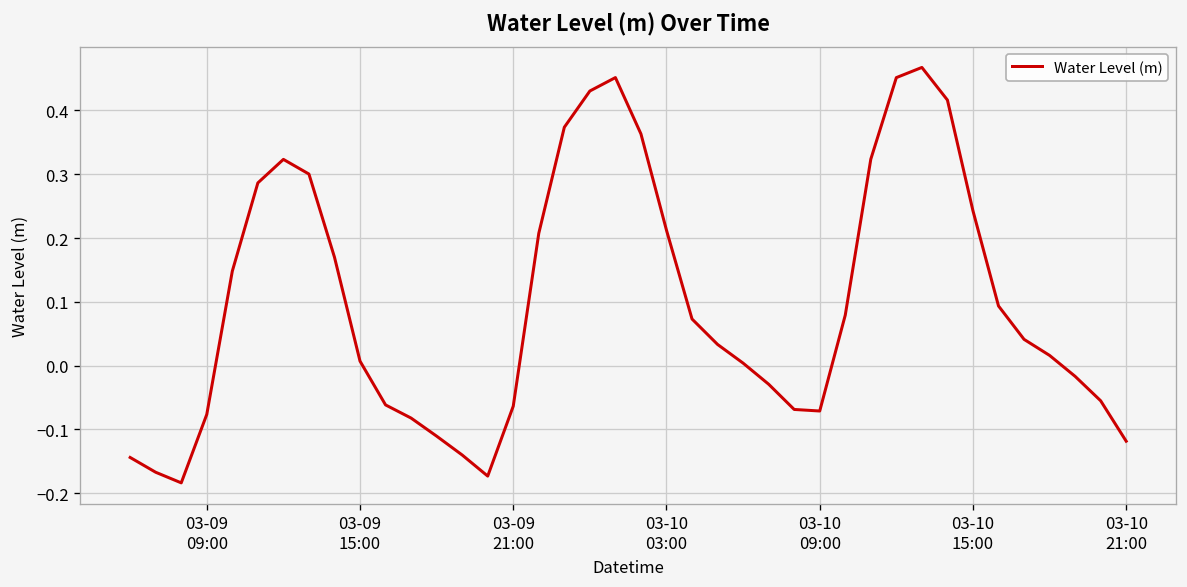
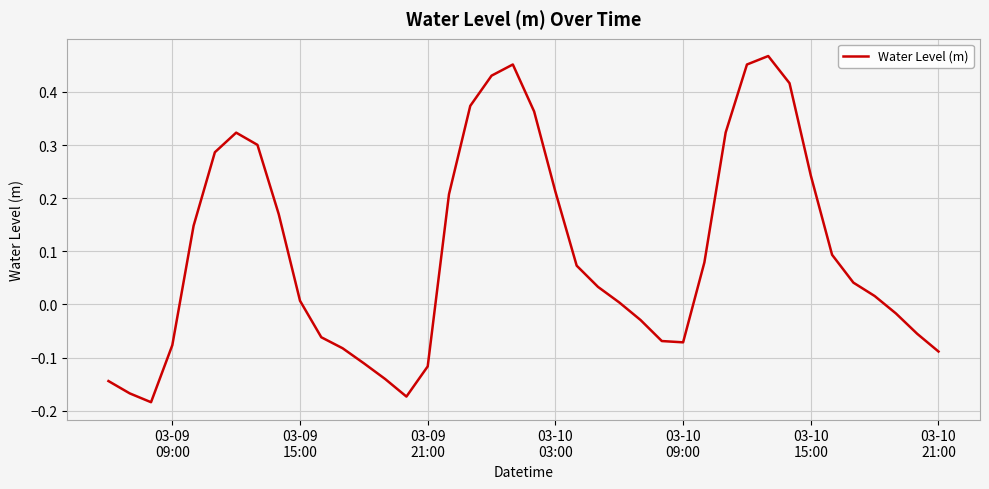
03-09 21:00: -0.06 -> -0.12
03-10 21:00: -0.12 -> -0.09
